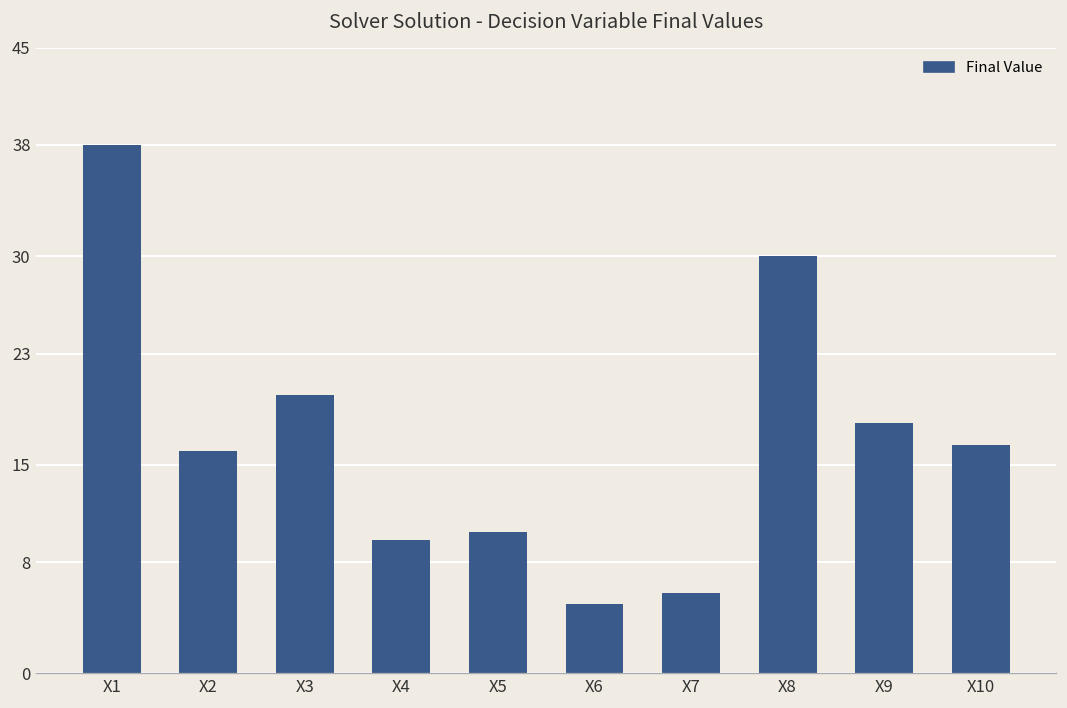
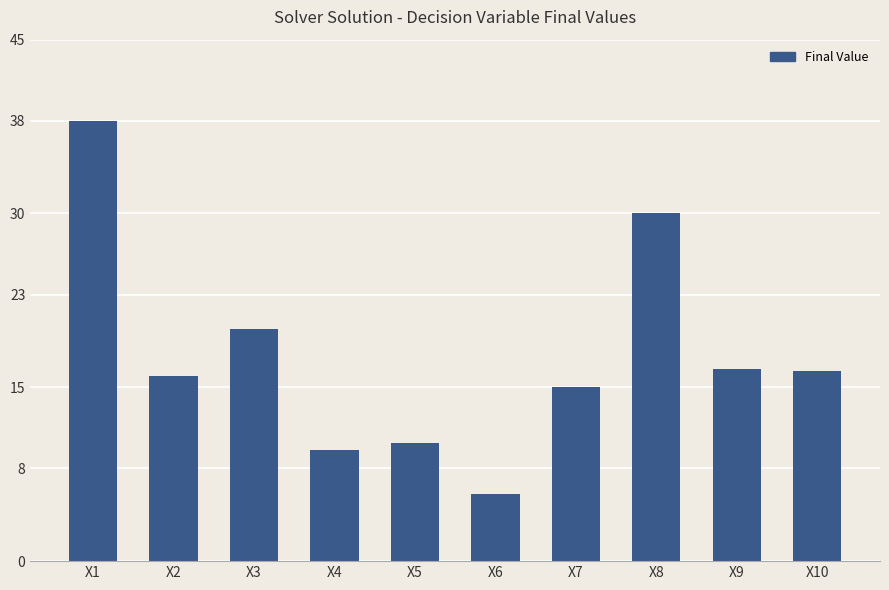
X6: 5.0 -> 5.8
X7: 5.8 -> 15.0
X9: 18.0 -> 16.6
